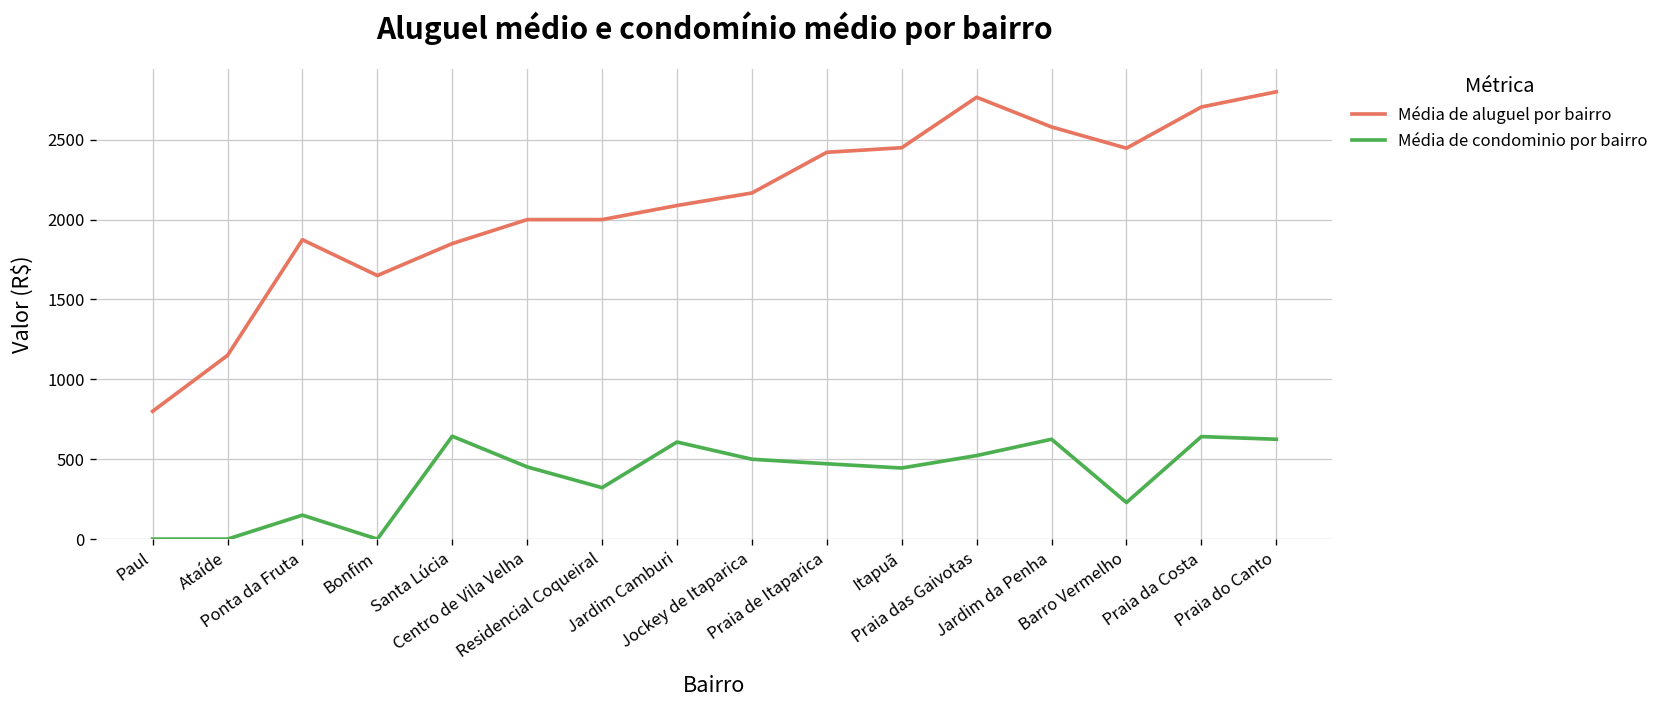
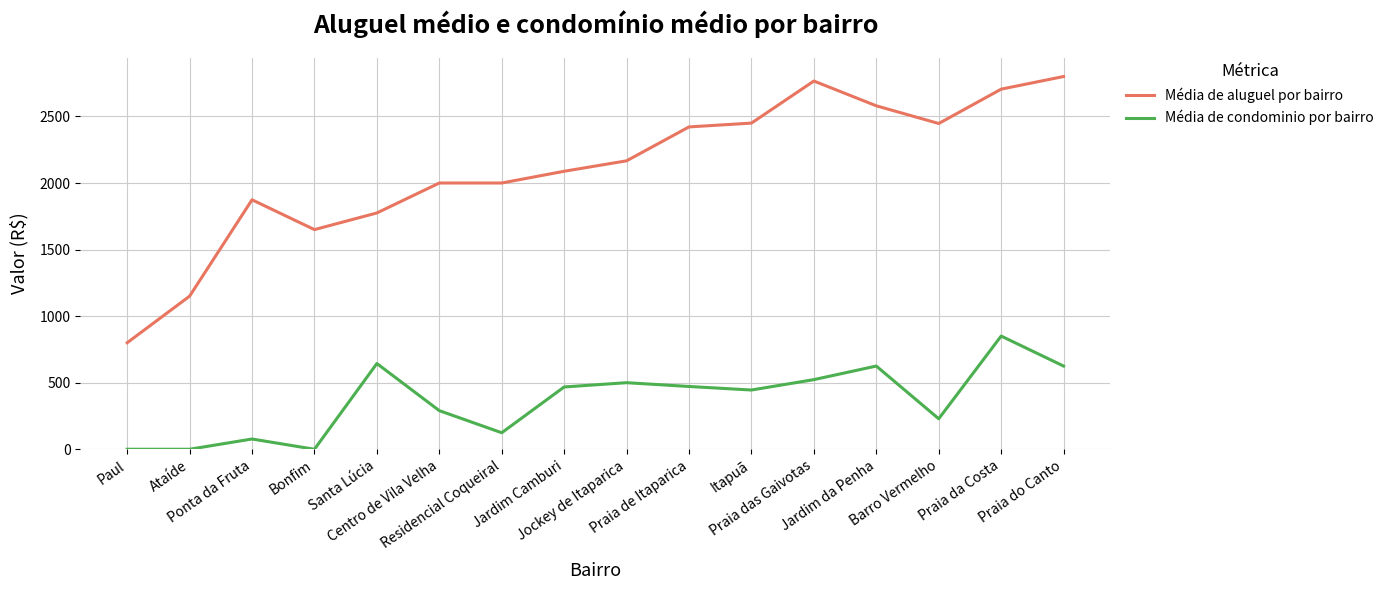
Média de condominio por bairro, Ponta da Fruta: 150 -> 80
Média de aluguel por bairro, Santa Lúcia: 1850 -> 1780
Média de condominio por bairro, Centro de Vila Velha: 450 -> 290
Média de condominio por bairro, Residencial Coqueiral: 320 -> 120
Média de condominio por bairro, Jardim Camburi: 610 -> 470
Média de condominio por bairro, Praia da Costa: 640 -> 850
